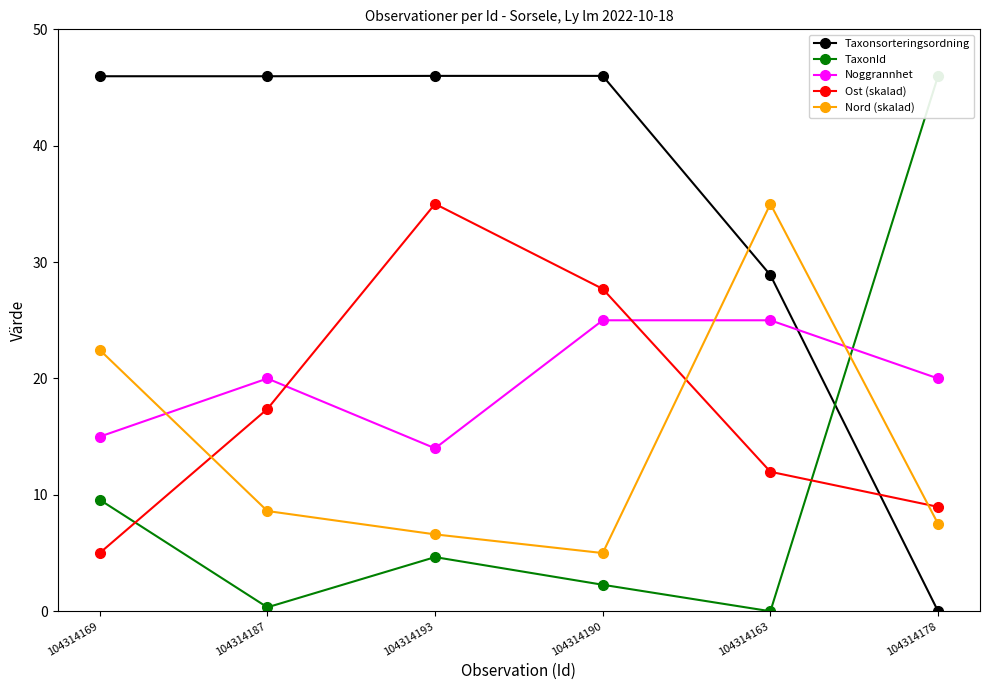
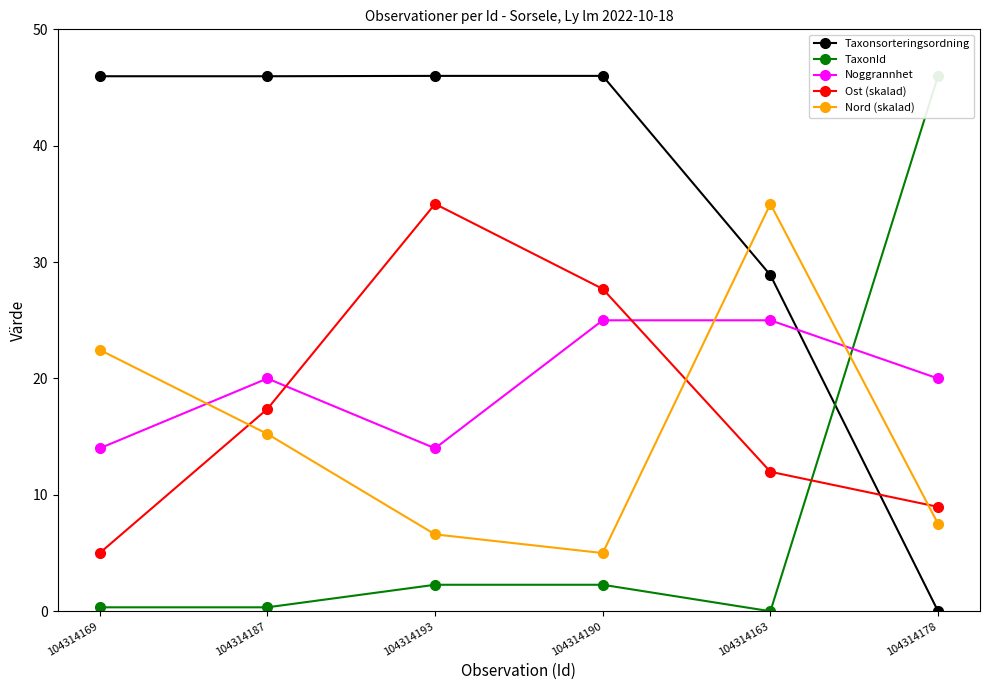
TaxonId, 104314169: 9.6 -> 0.3
Noggrannhet, 104314169: 15 -> 14
Nord (skalad), 104314187: 8.6 -> 15.2
TaxonId, 104314193: 4.7 -> 2.3
